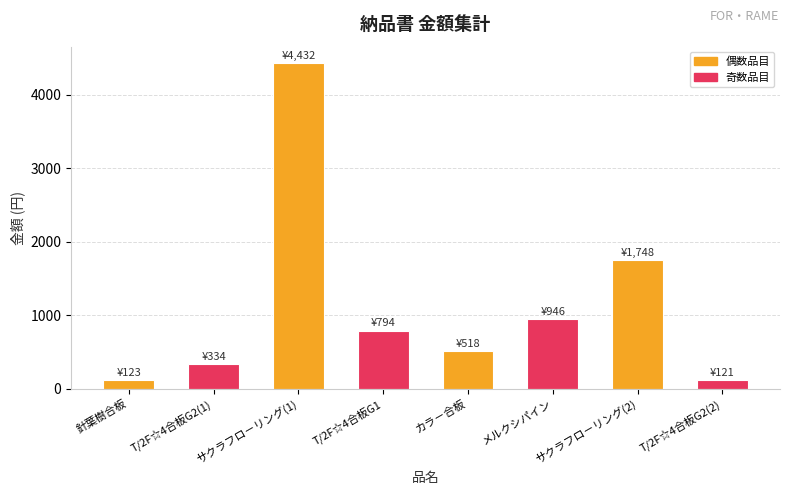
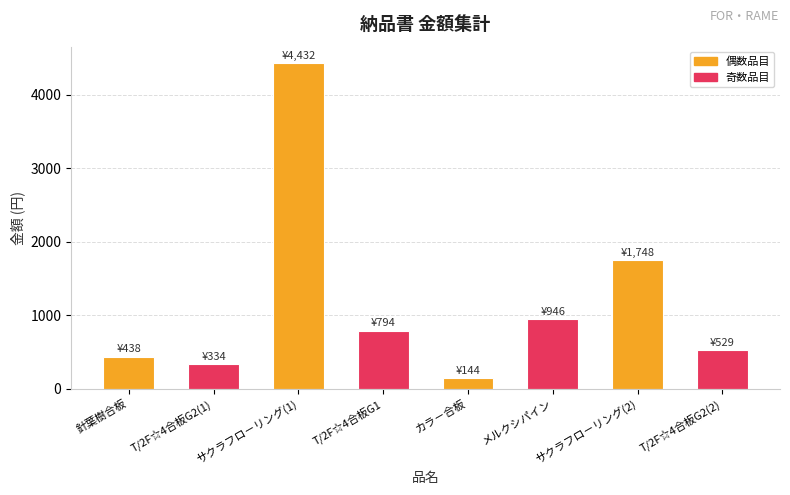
針葉樹合板: ¥123 -> ¥438
カラ－合板: ¥518 -> ¥144
T/2F☆4合板G2(2): ¥121 -> ¥529
